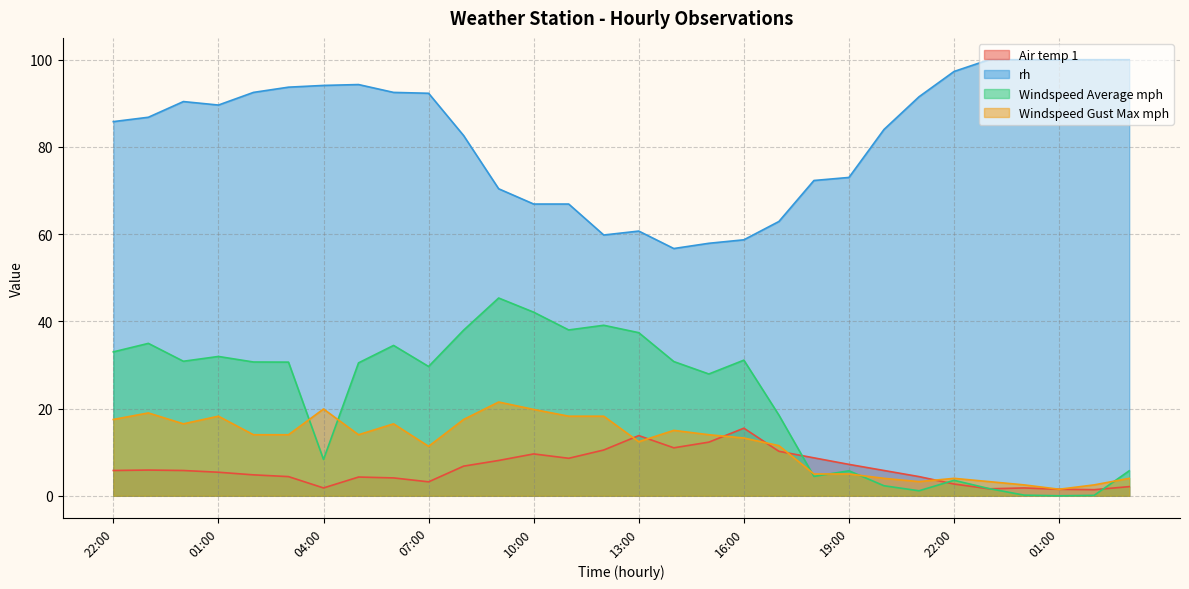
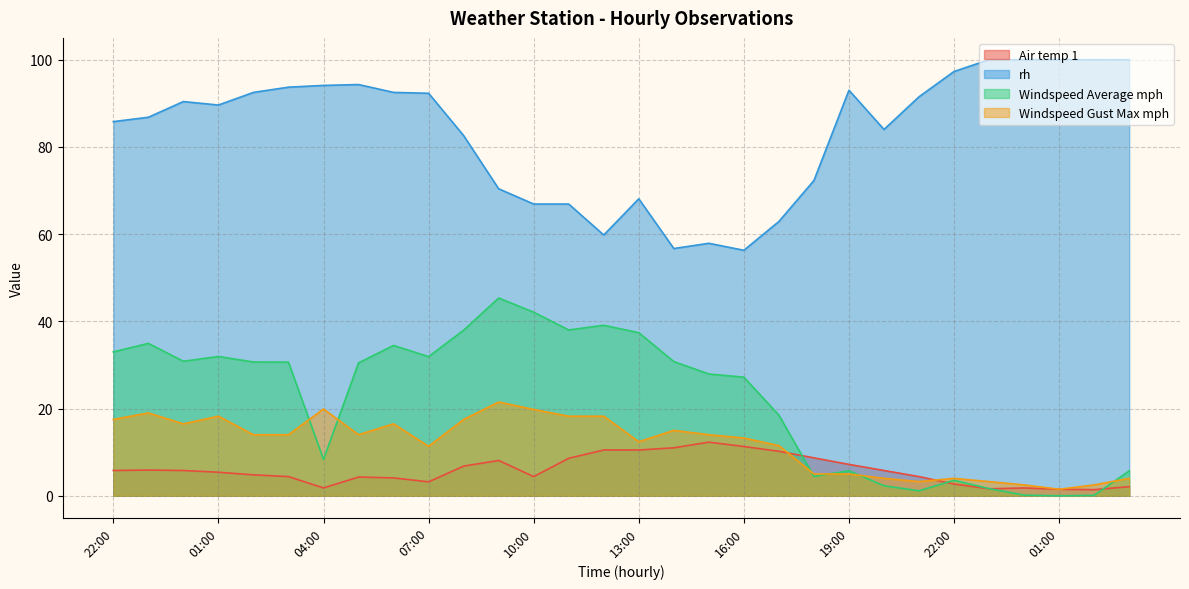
Windspeed Average mph, 07:00: 30 -> 32
Air temp 1, 10:00: 10 -> 4
Air temp 1, 13:00: 14 -> 11
rh, 13:00: 61 -> 68
Air temp 1, 16:00: 16 -> 11
rh, 16:00: 59 -> 56
Windspeed Average mph, 16:00: 31 -> 27
rh, 19:00: 73 -> 93
